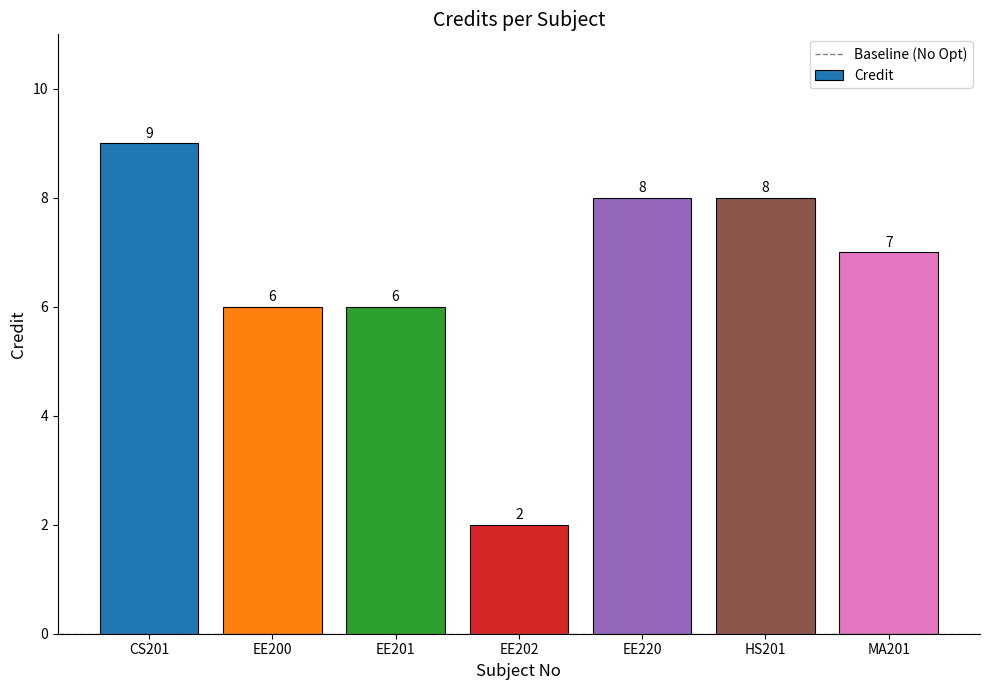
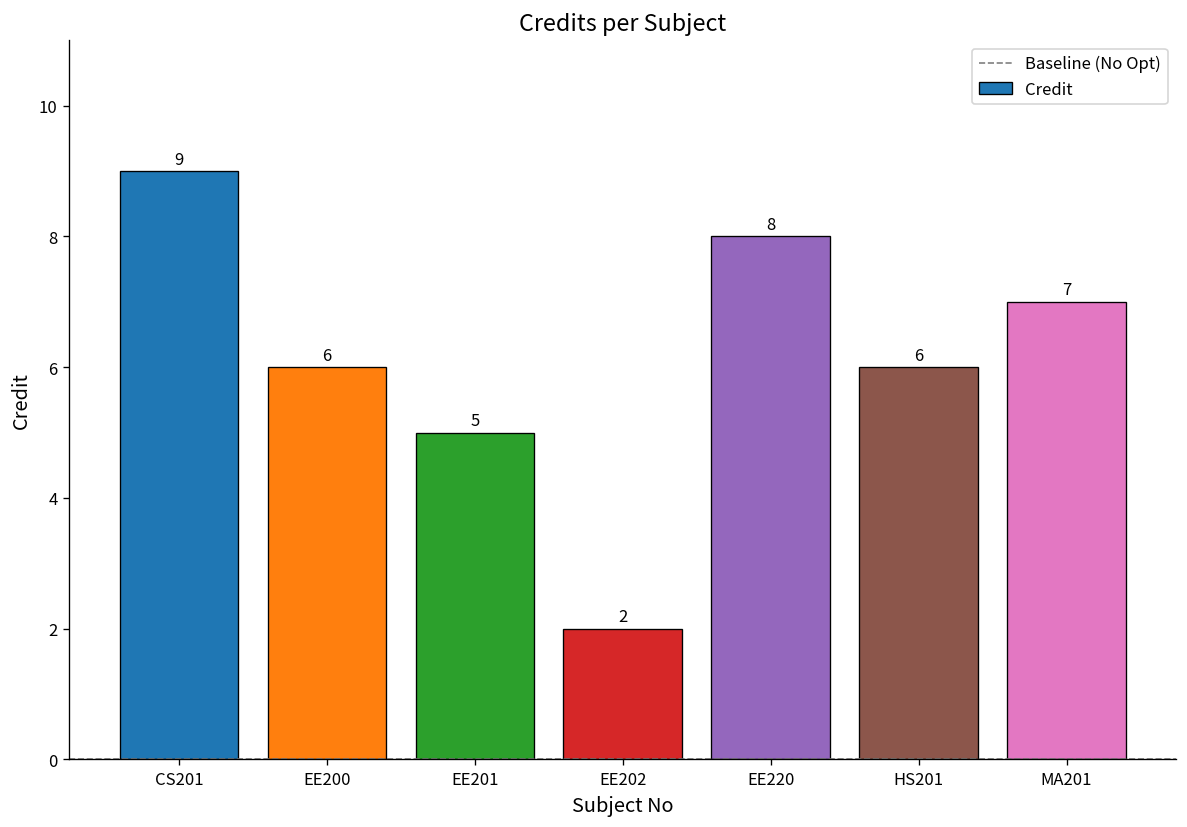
EE201: 6 -> 5
HS201: 8 -> 6
